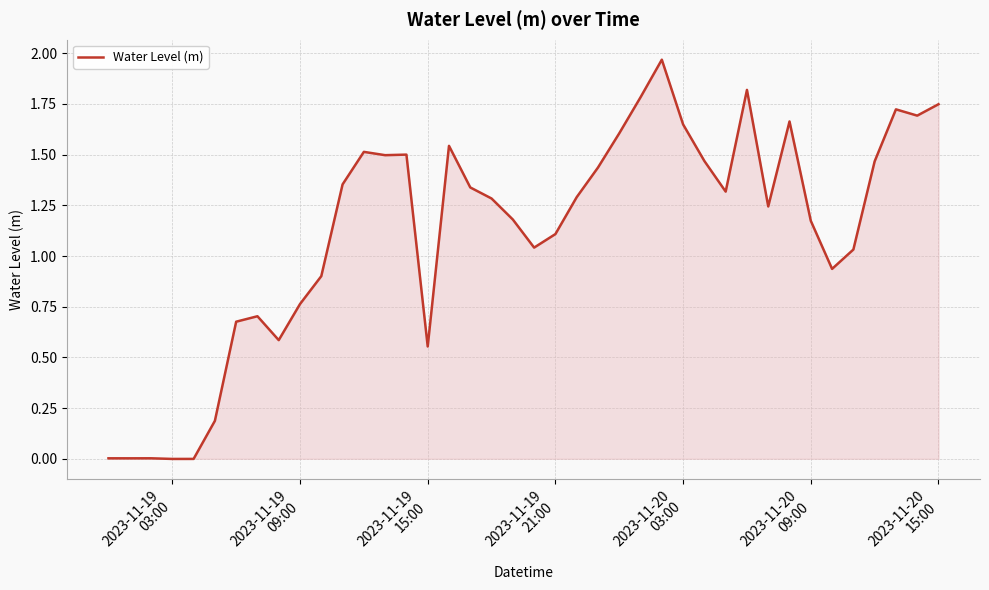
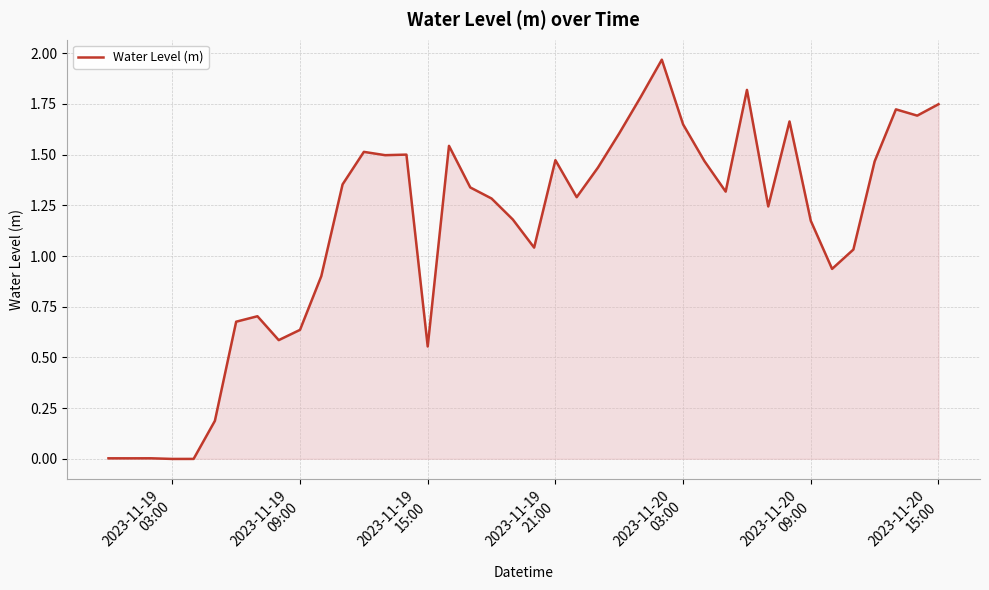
2023-11-19 09:00: 0.76 -> 0.64
2023-11-19 21:00: 1.11 -> 1.47
